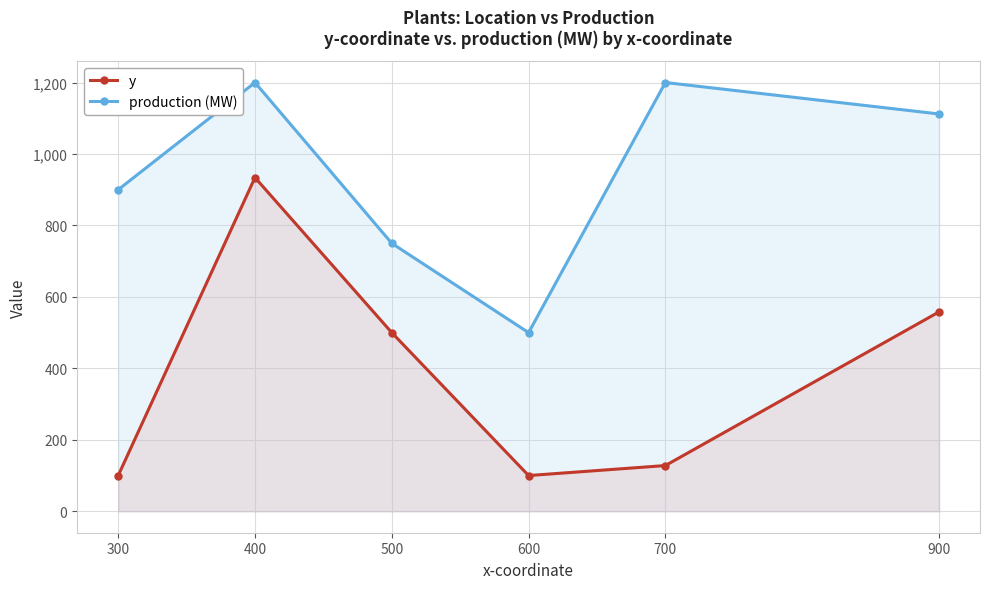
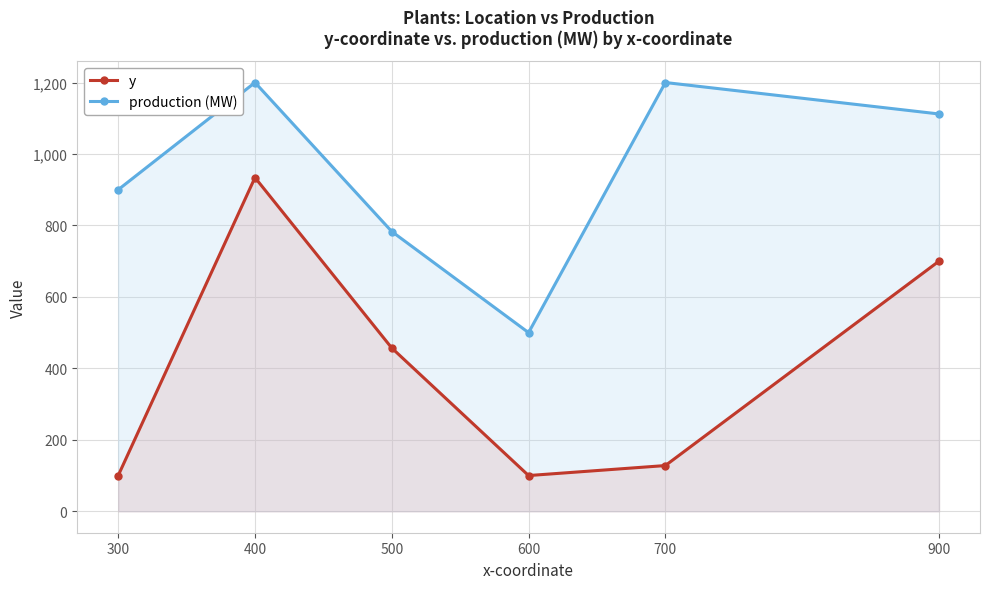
y, 500: 500 -> 460
production (MW), 500: 750 -> 780
y, 900: 560 -> 700
